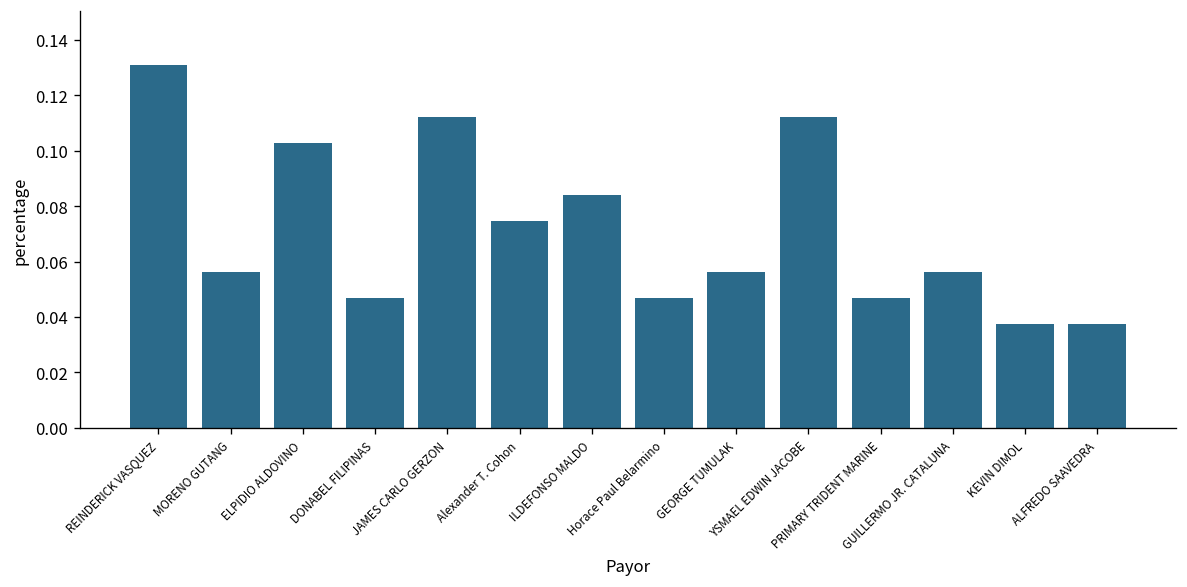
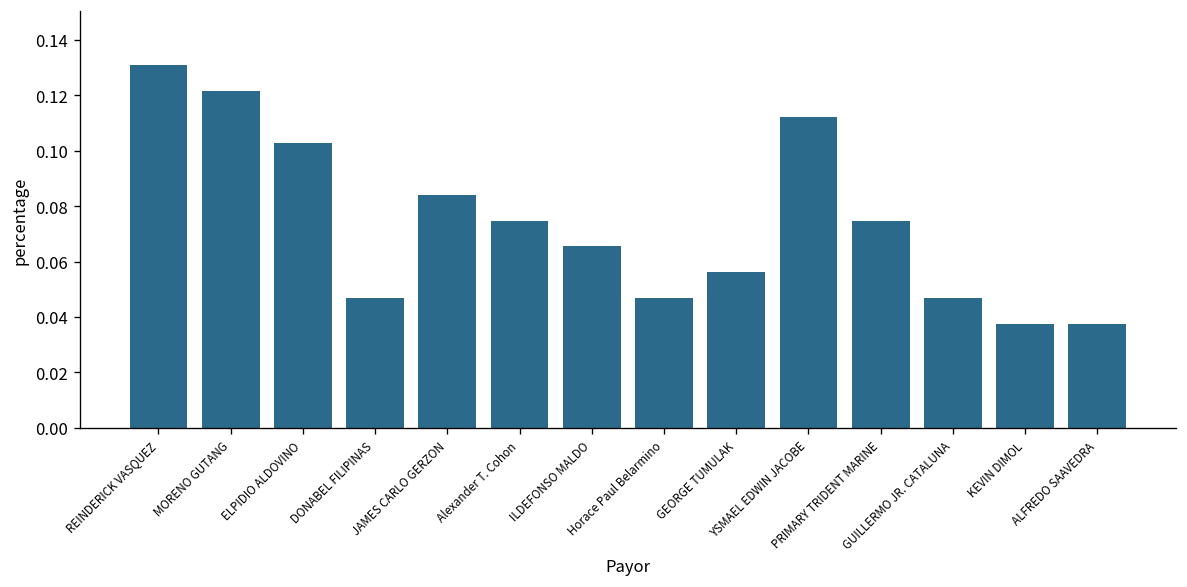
MORENO GUTANG: 0.056 -> 0.121
JAMES CARLO GERZON: 0.112 -> 0.084
ILDEFONSO MALDO: 0.084 -> 0.065
PRIMARY TRIDENT MARINE: 0.047 -> 0.075
GUILLERMO JR. CATALUNA: 0.056 -> 0.047
